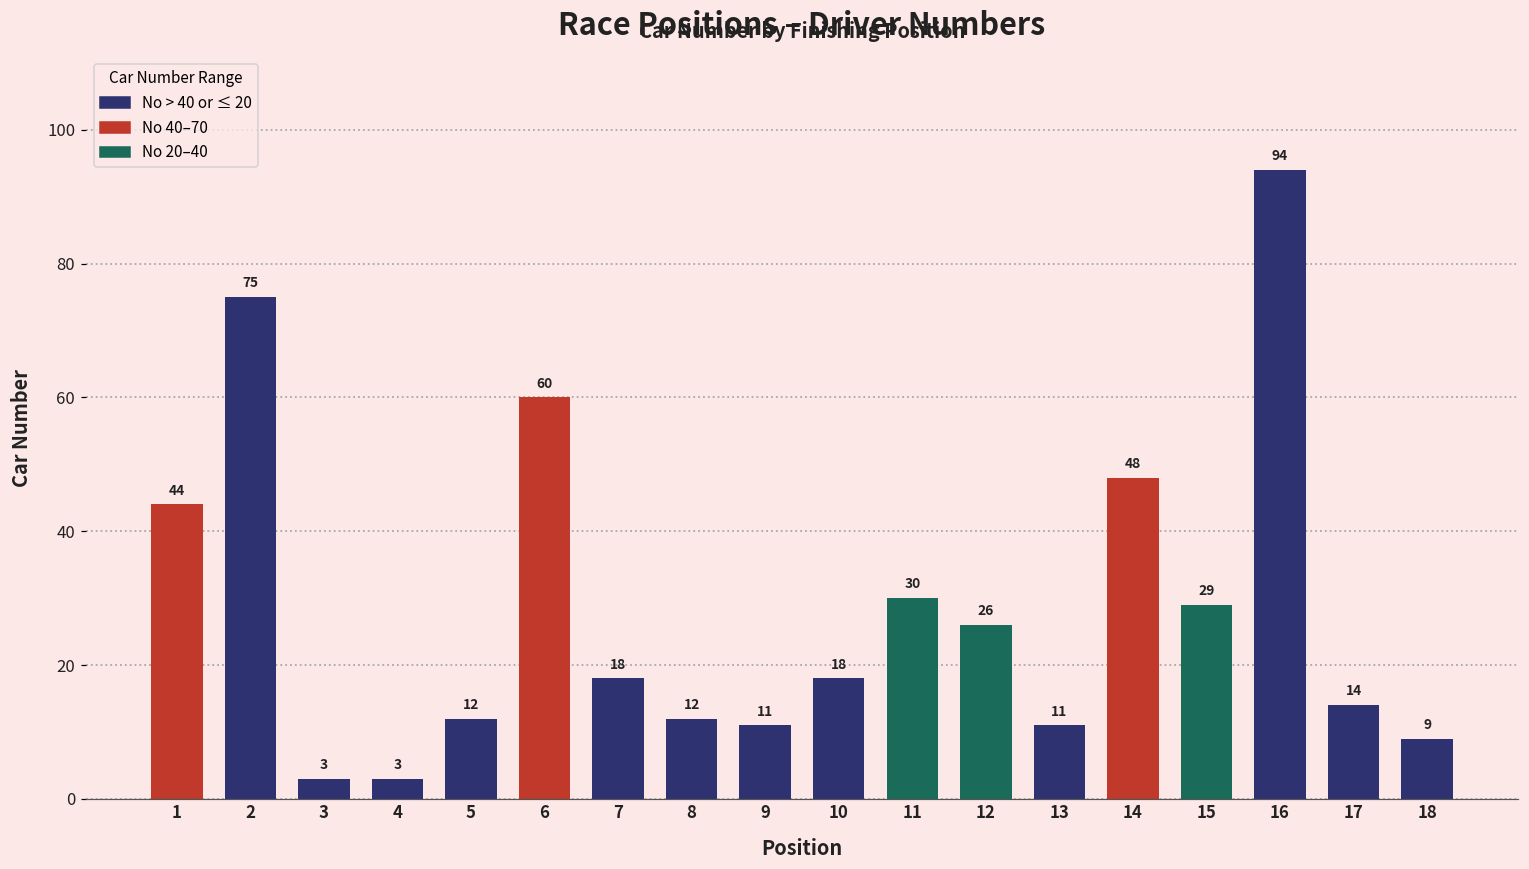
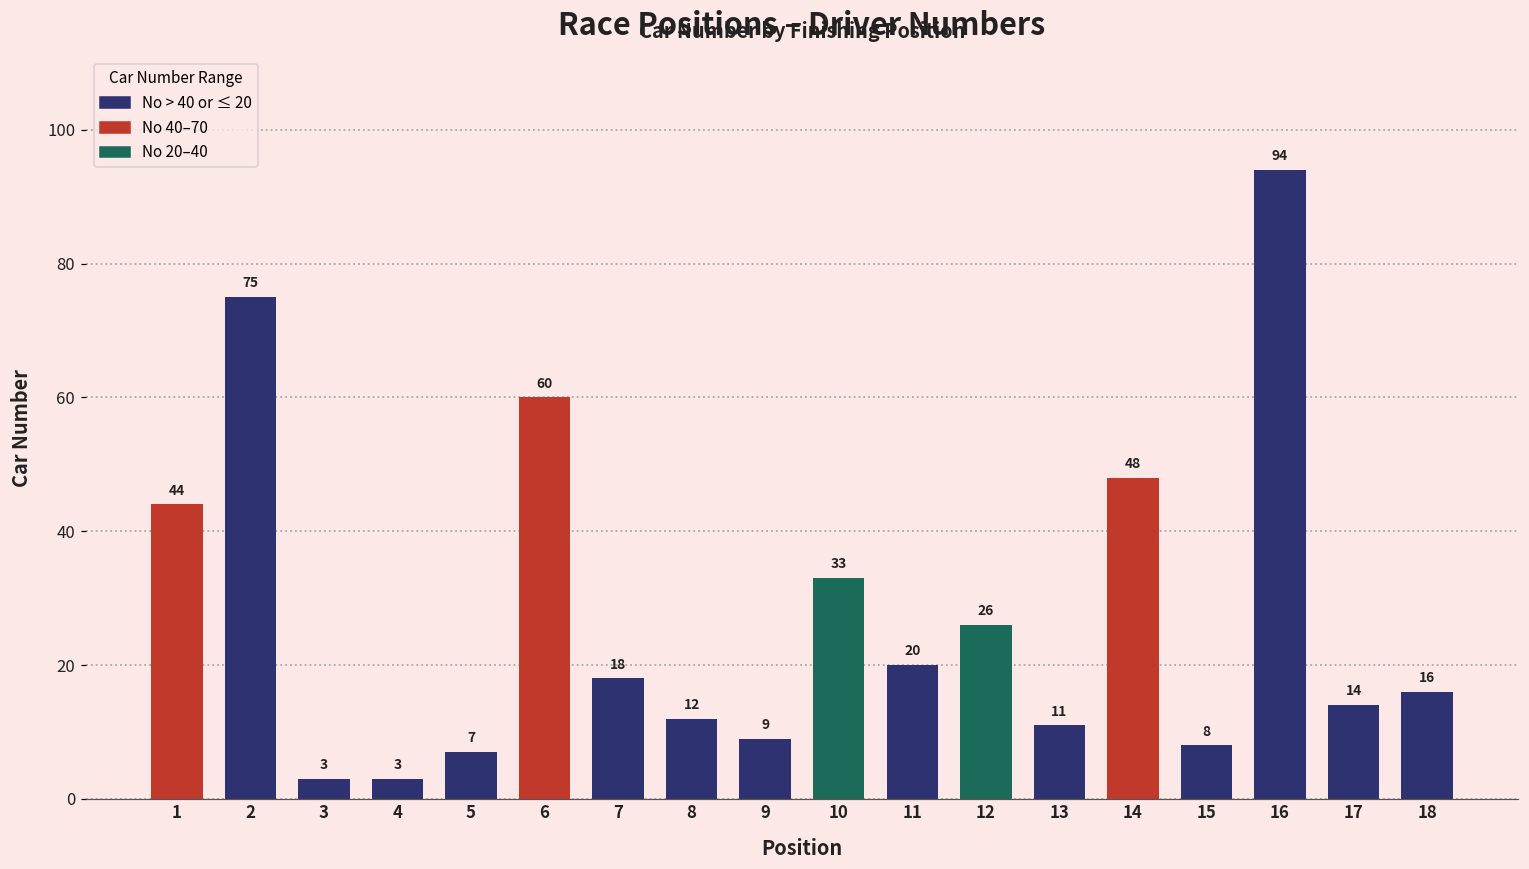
5: 12 -> 7
9: 11 -> 9
10: 18 -> 33
11: 30 -> 20
15: 29 -> 8
18: 9 -> 16
